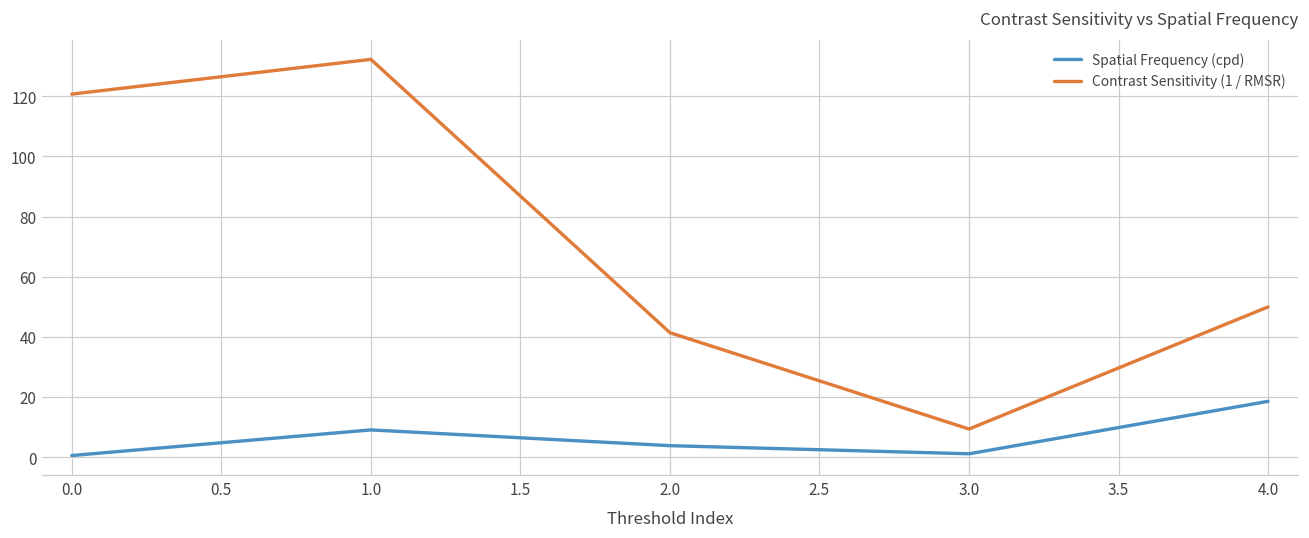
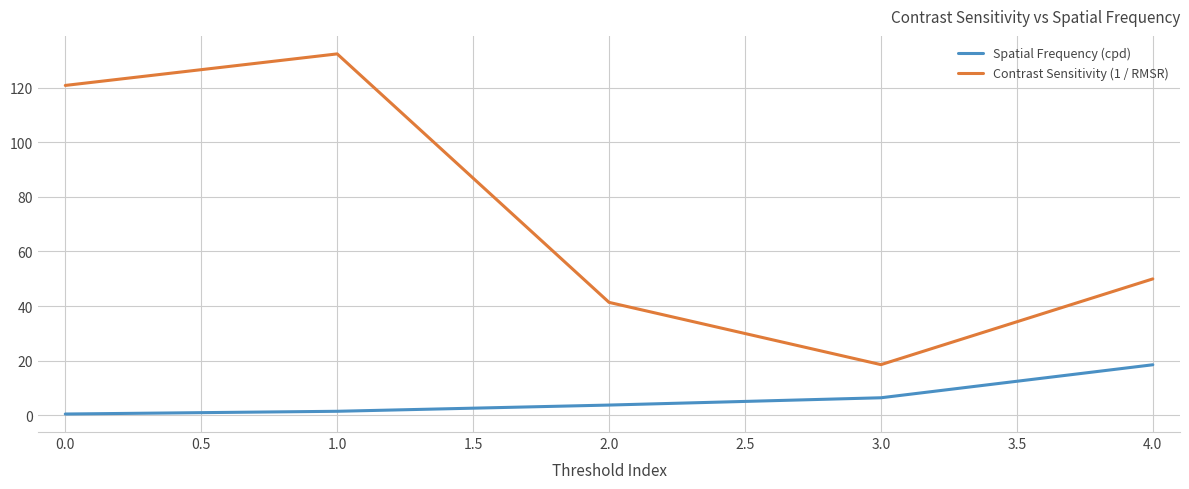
Spatial Frequency (cpd), 1.0: 9 -> 2
Spatial Frequency (cpd), 3.0: 1 -> 6
Contrast Sensitivity (1 / RMSR), 3.0: 9 -> 19
